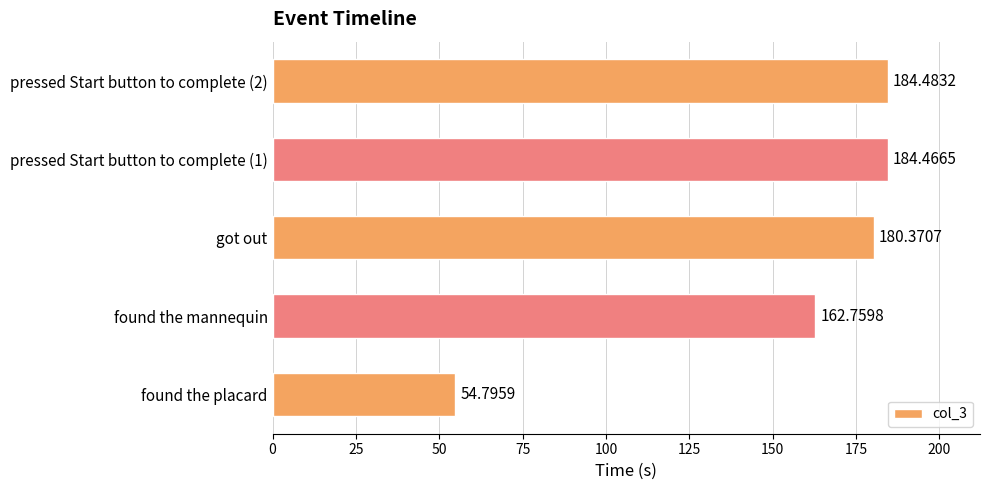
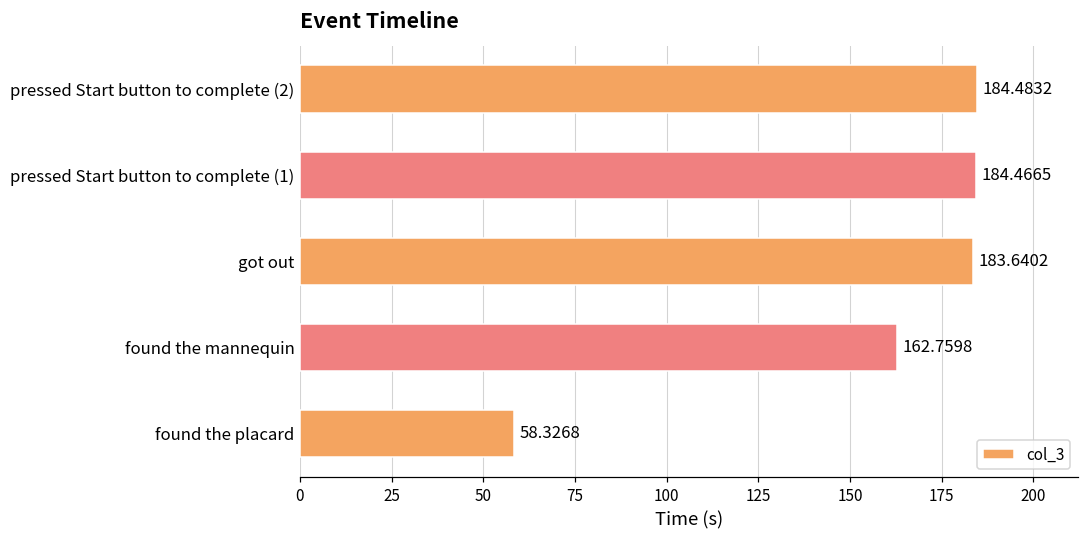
got out: 180.3707 -> 183.6402
found the placard: 54.7959 -> 58.3268
